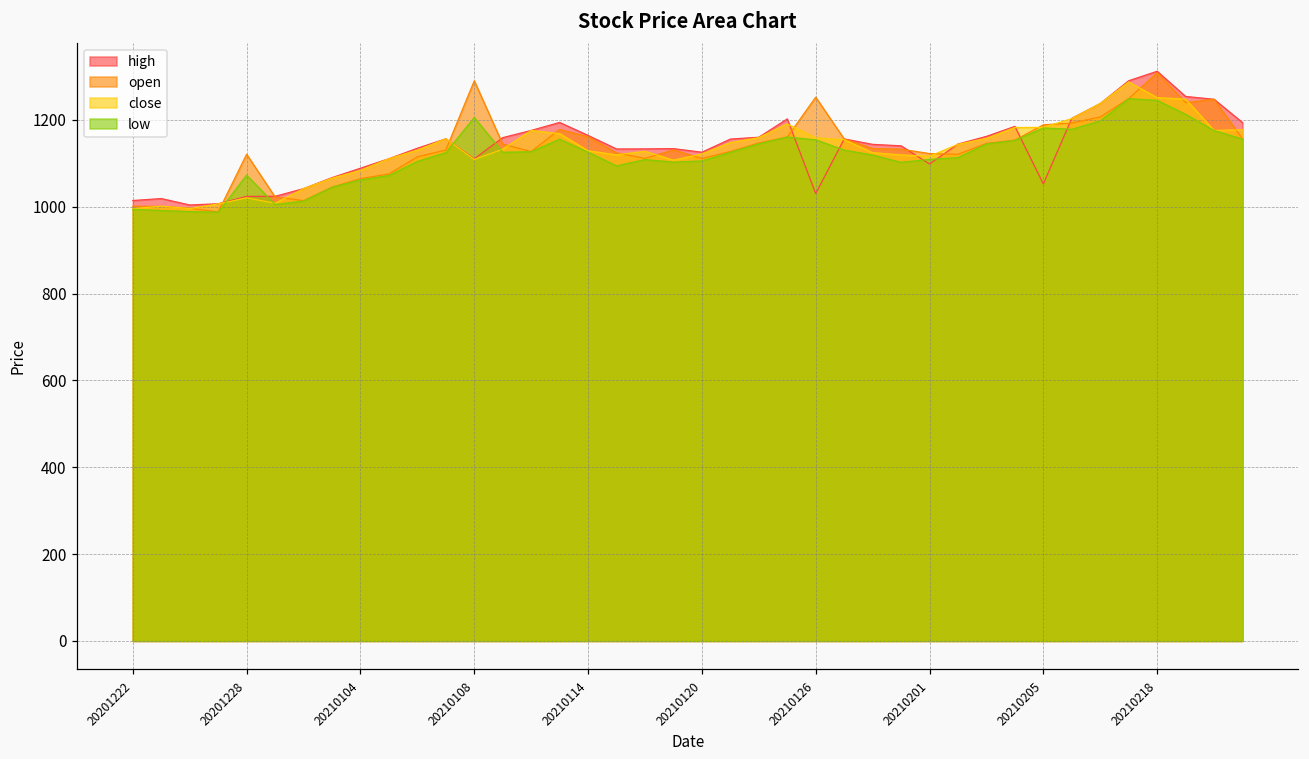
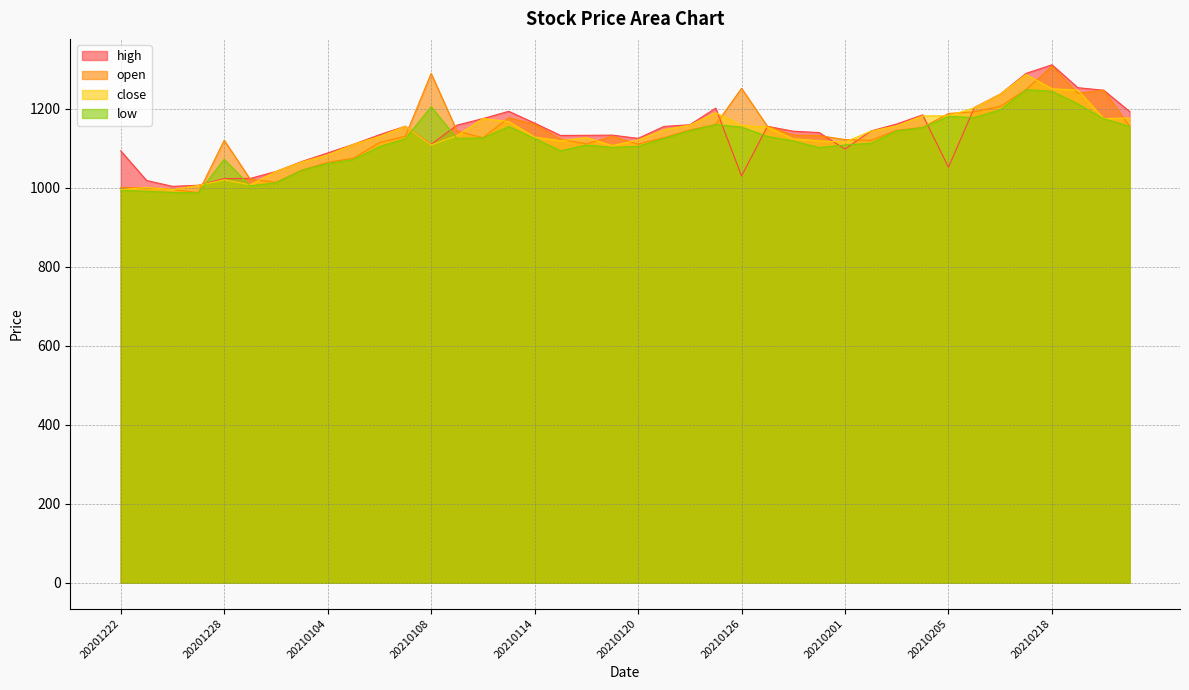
high, 20201222: 1010 -> 1090
